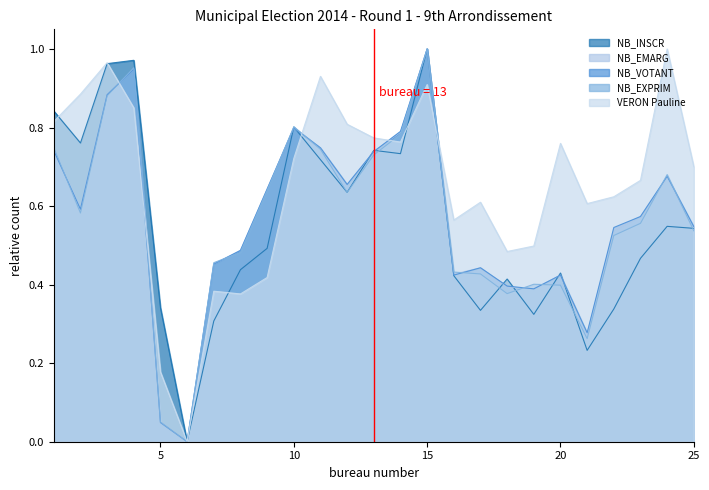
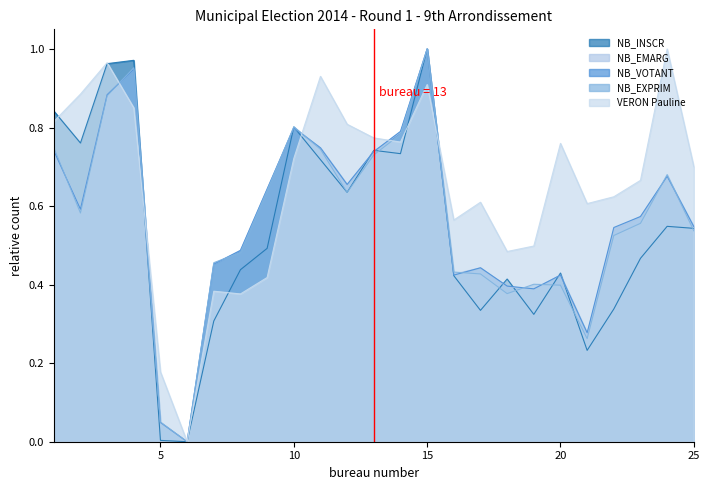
NB_INSCR, 5: 0.34 -> 0.00
